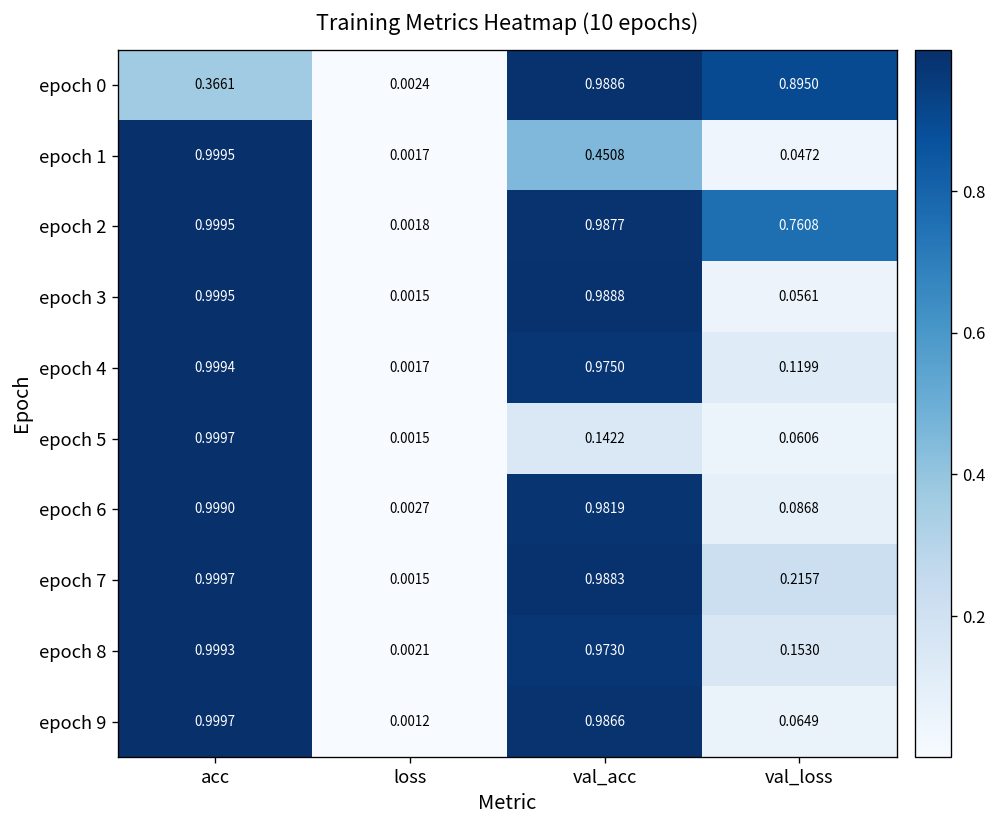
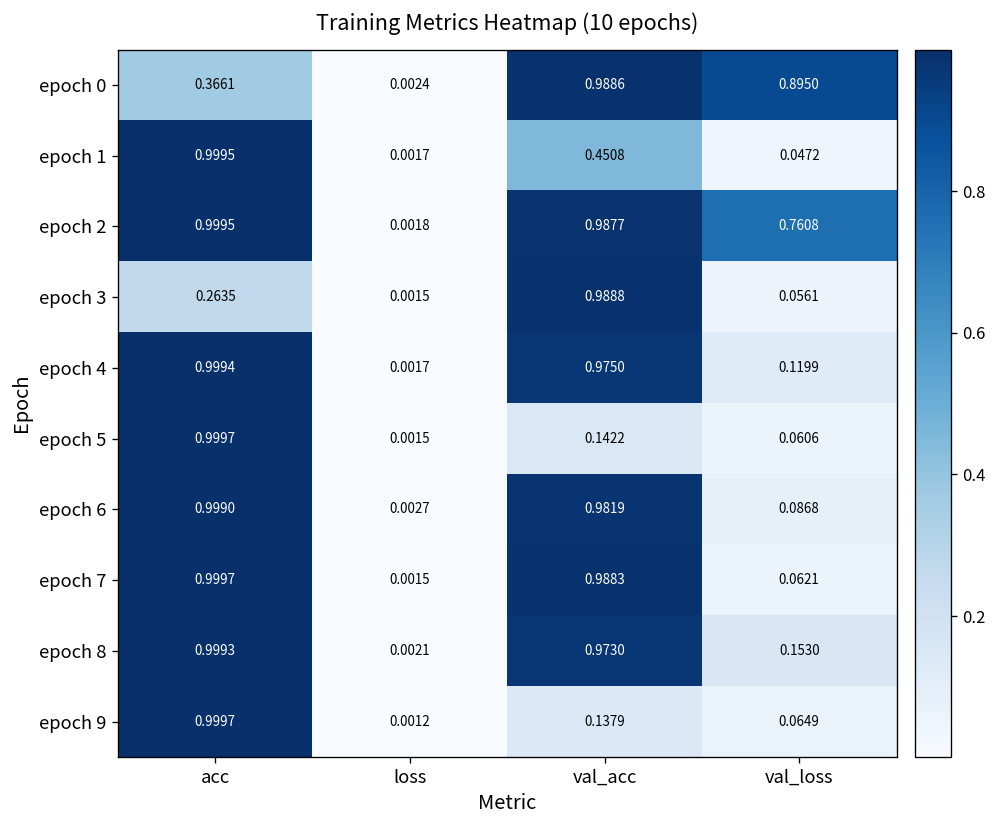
epoch 3, acc: 0.9995 -> 0.2635
epoch 7, val_loss: 0.2157 -> 0.0621
epoch 9, val_acc: 0.9866 -> 0.1379
